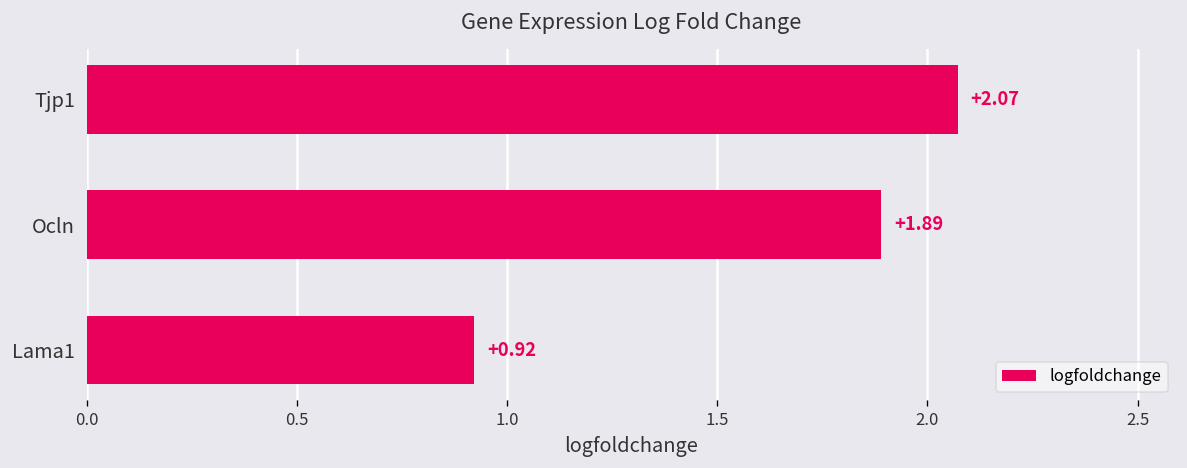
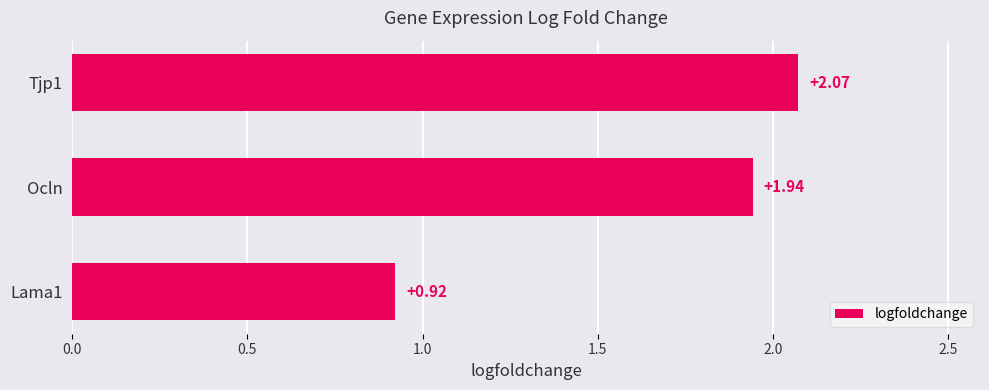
Ocln: +1.89 -> +1.94
